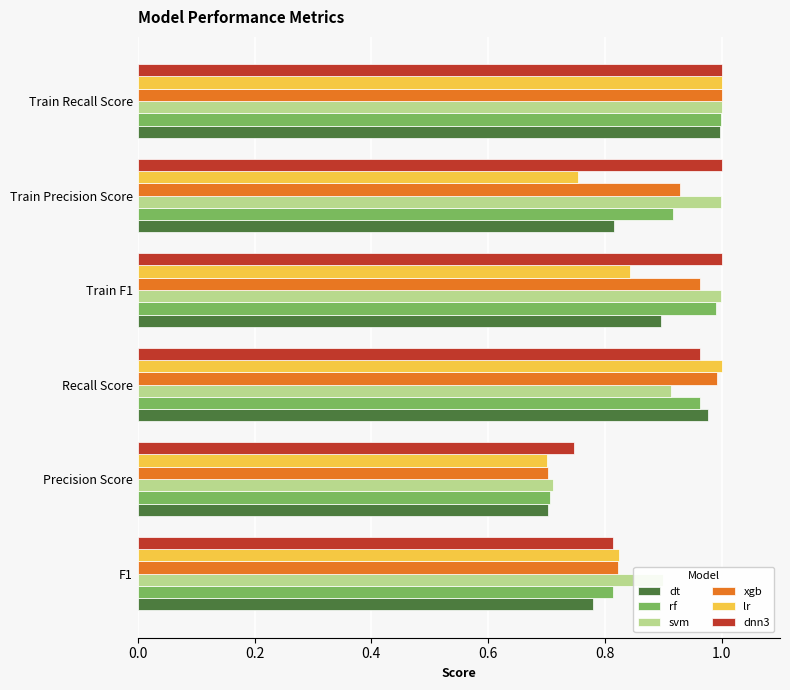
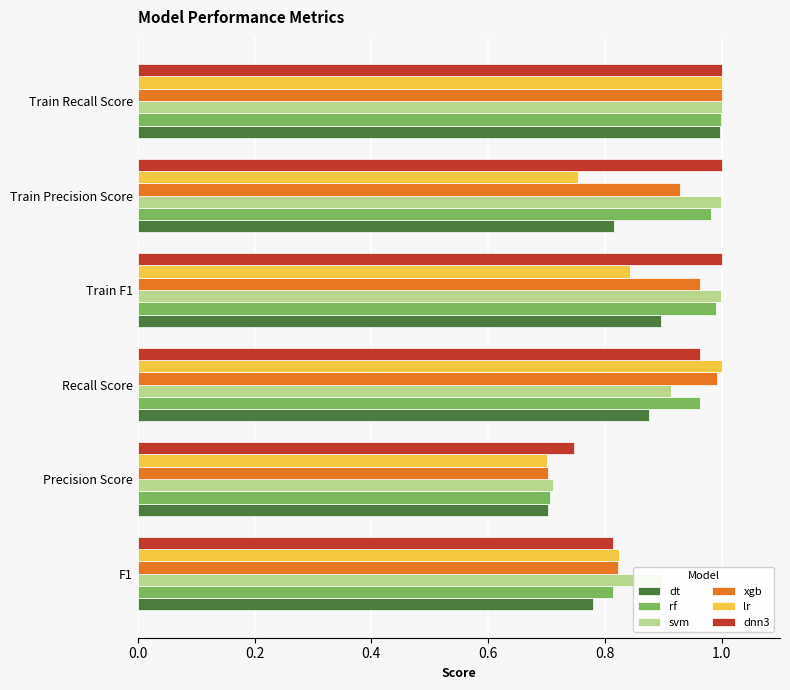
rf, Train Precision Score: 0.92 -> 0.98
dt, Recall Score: 0.98 -> 0.88
